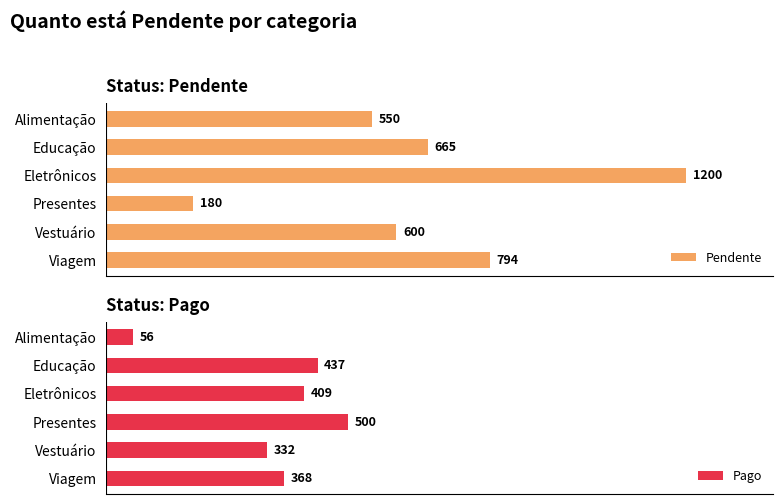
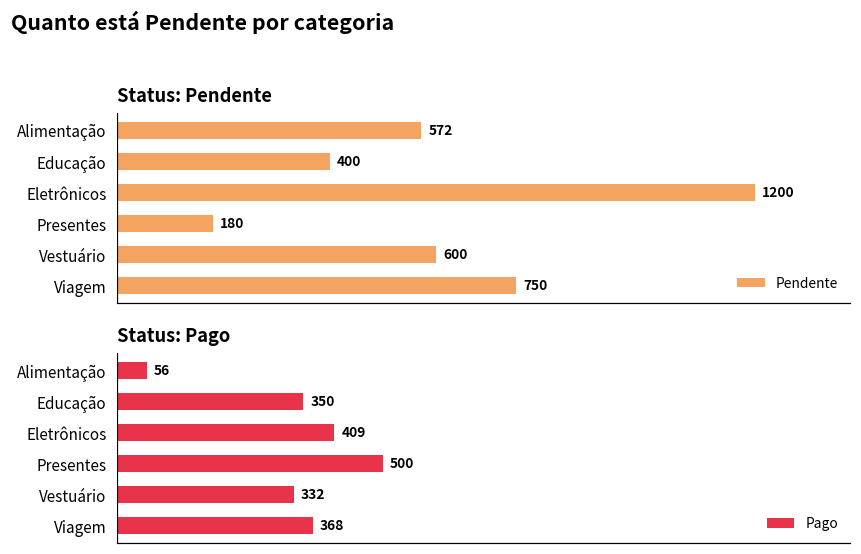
Status: Pendente, Alimentação: 550 -> 572
Status: Pendente, Educação: 665 -> 400
Status: Pendente, Viagem: 794 -> 750
Status: Pago, Educação: 437 -> 350
